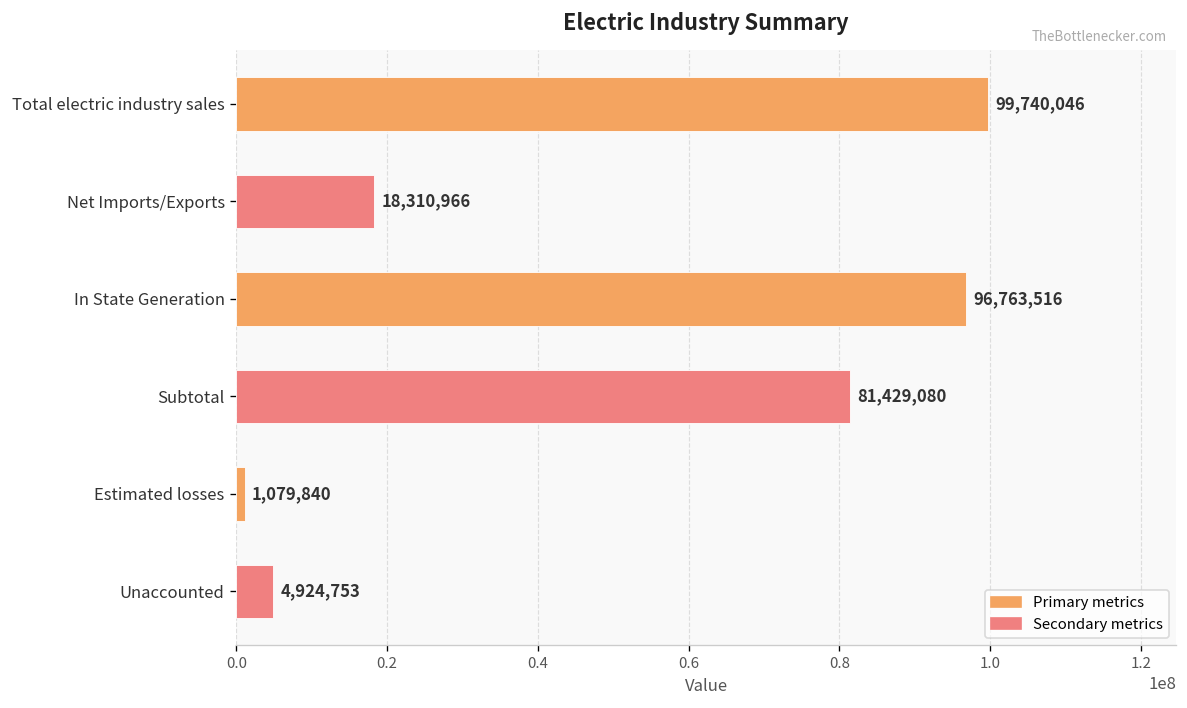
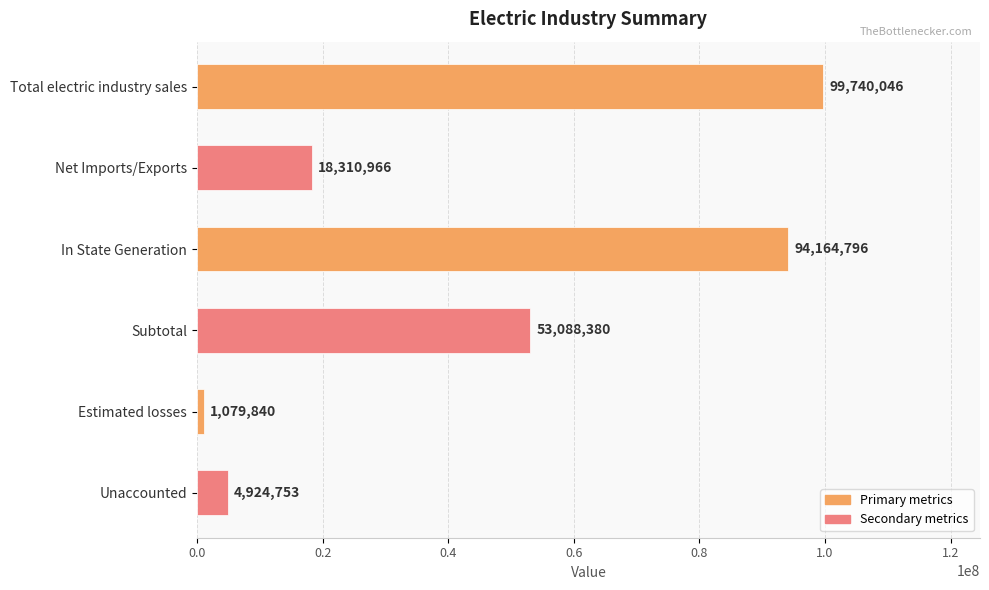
In State Generation: 96,763,516 -> 94,164,796
Subtotal: 81,429,080 -> 53,088,380
